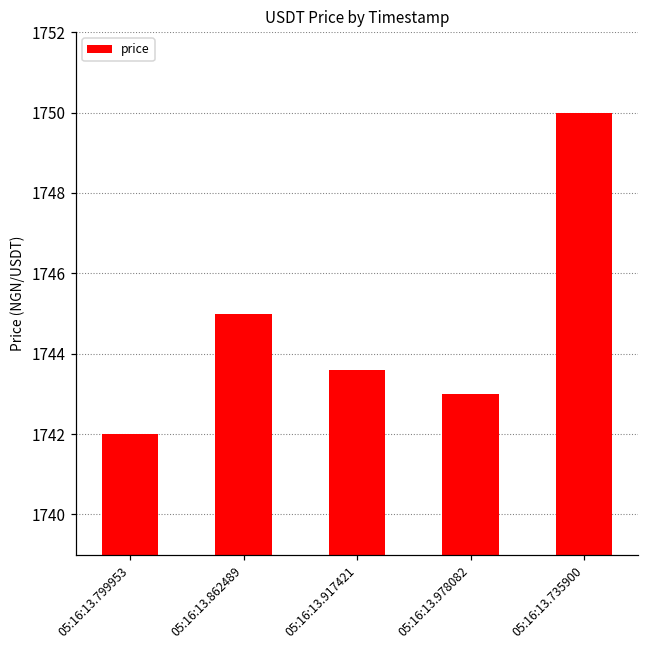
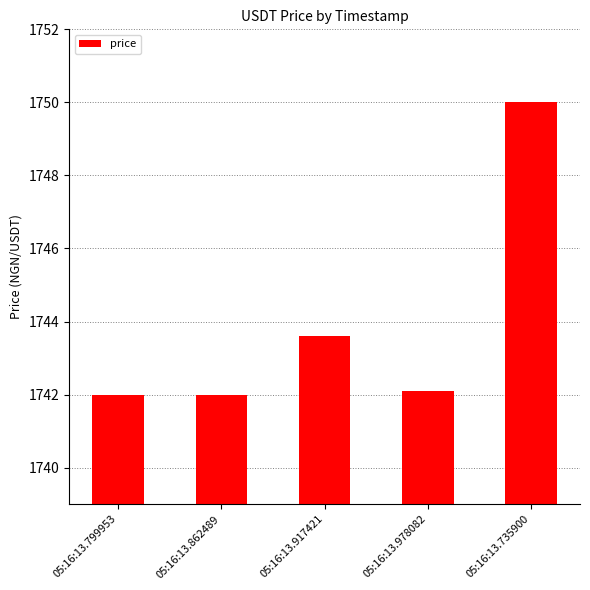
05:16:13.862489: 1745 -> 1742
05:16:13.978082: 1743.0 -> 1742.1
